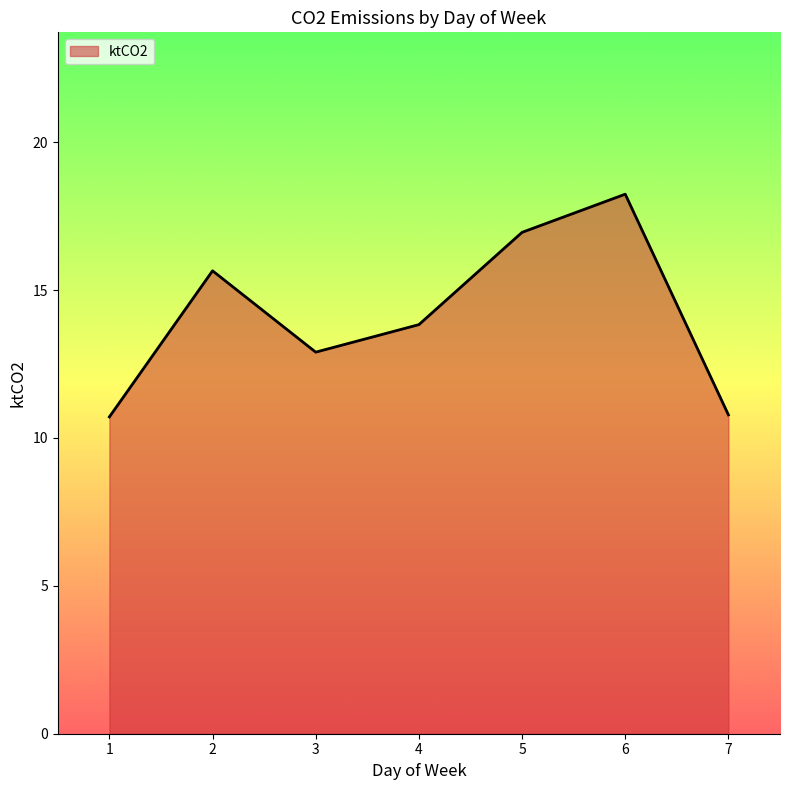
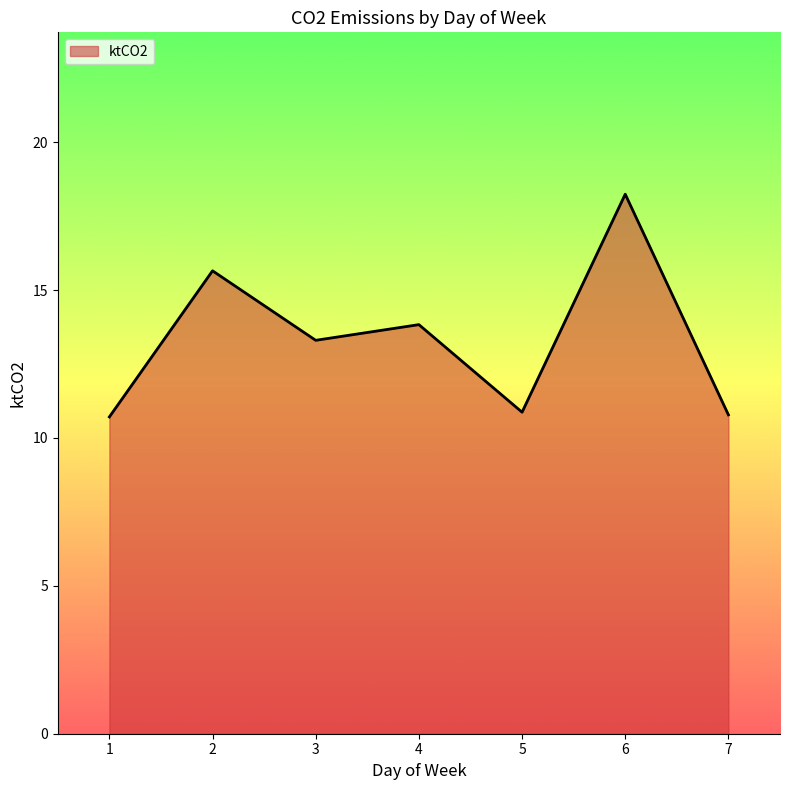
3: 12.9 -> 13.3
5: 17.0 -> 10.9
